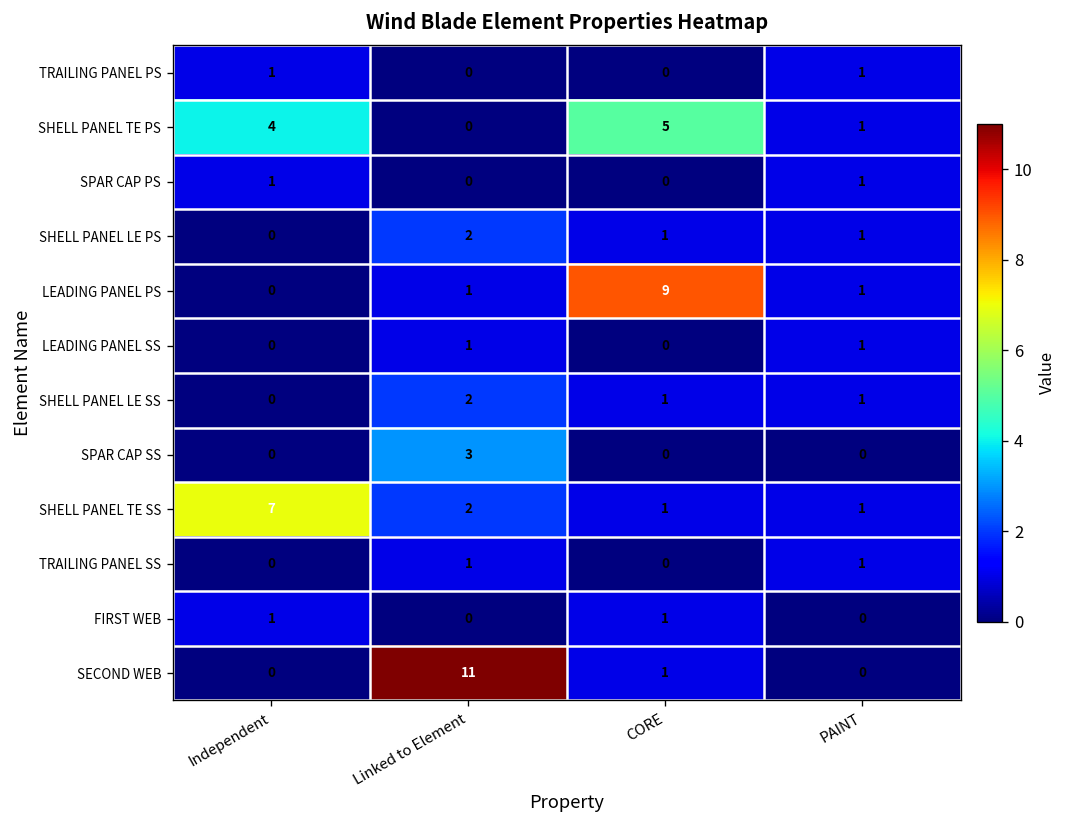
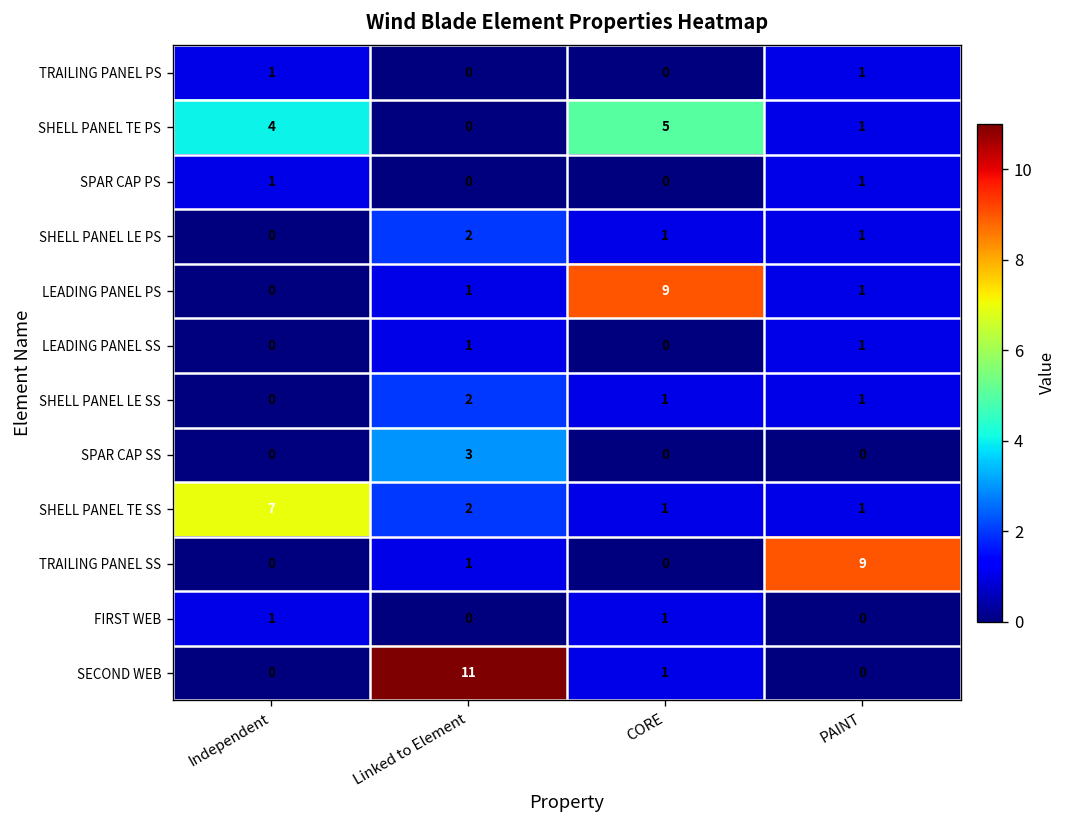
TRAILING PANEL SS, PAINT: 1 -> 9
